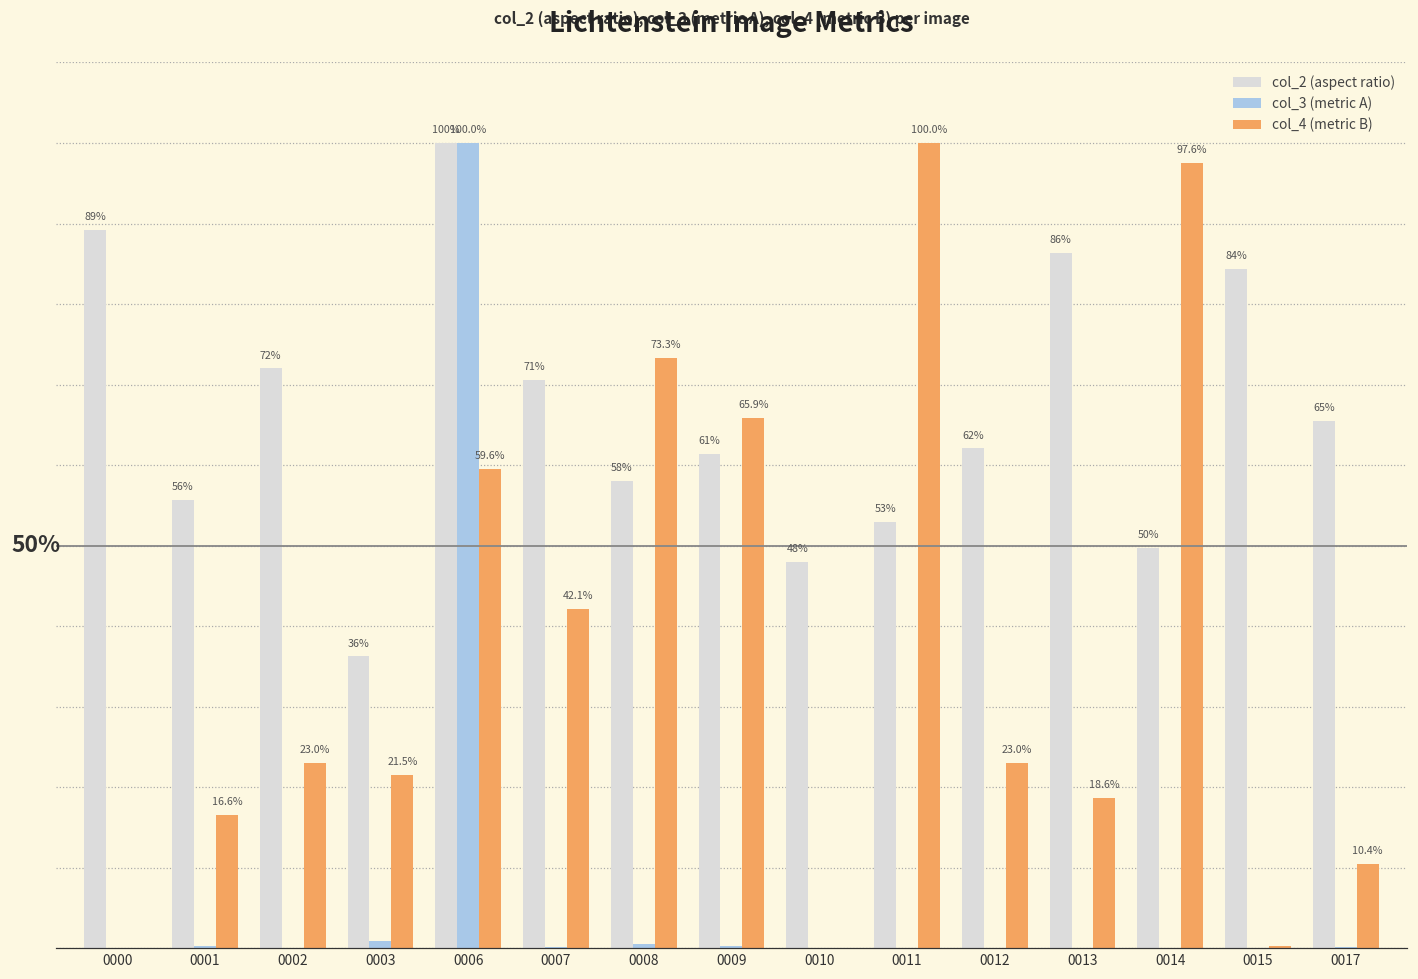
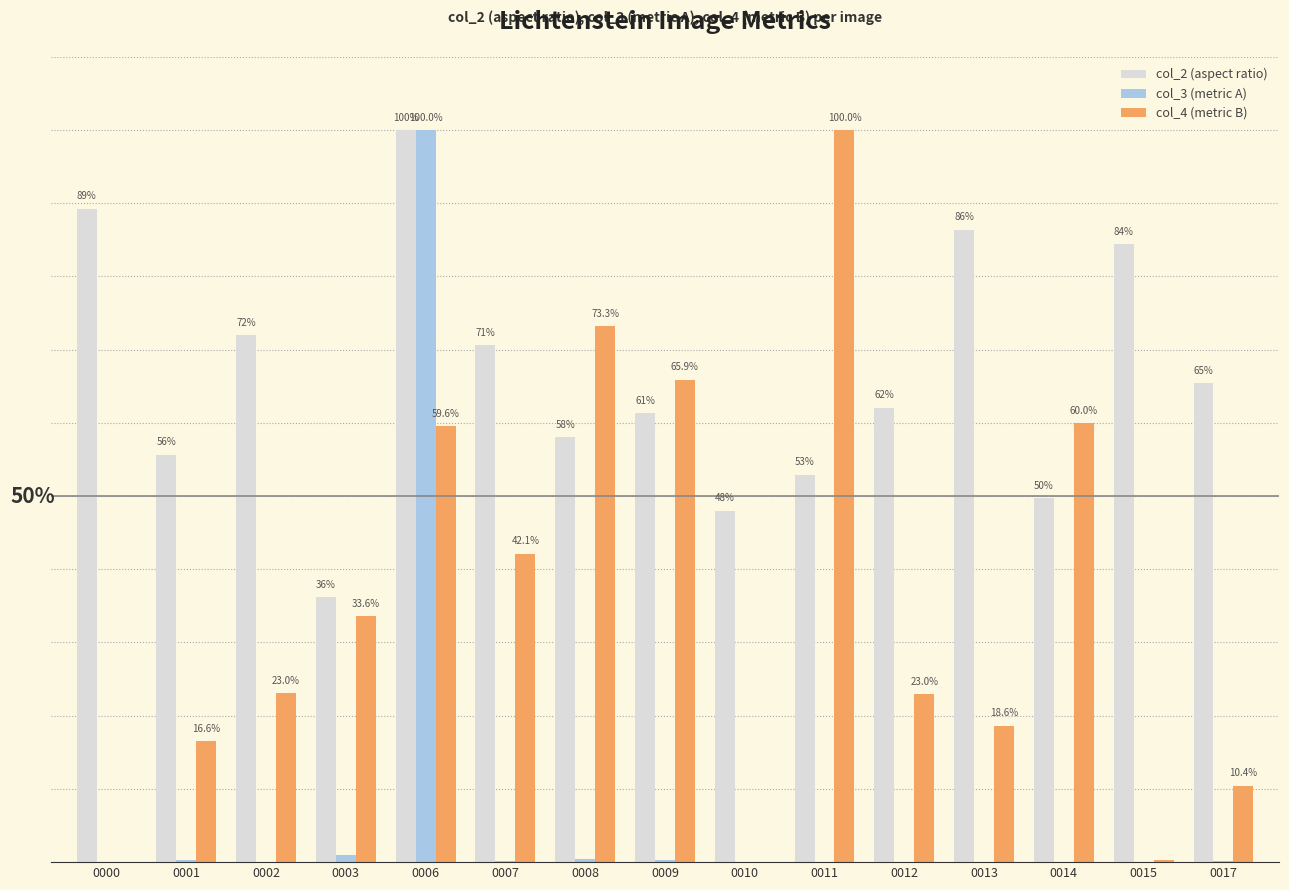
col_4 (metric B), 0003: 21.5% -> 33.6%
col_4 (metric B), 0014: 97.6% -> 60.0%
